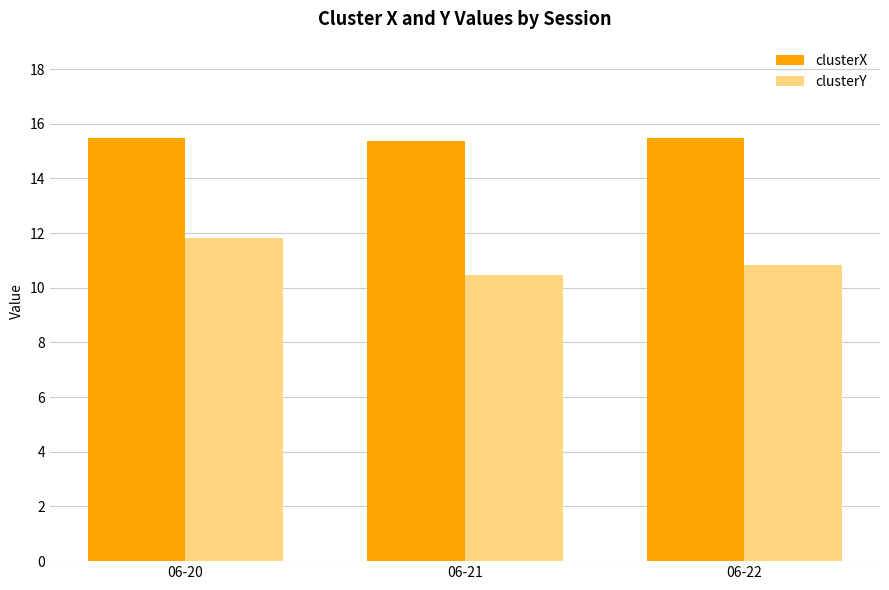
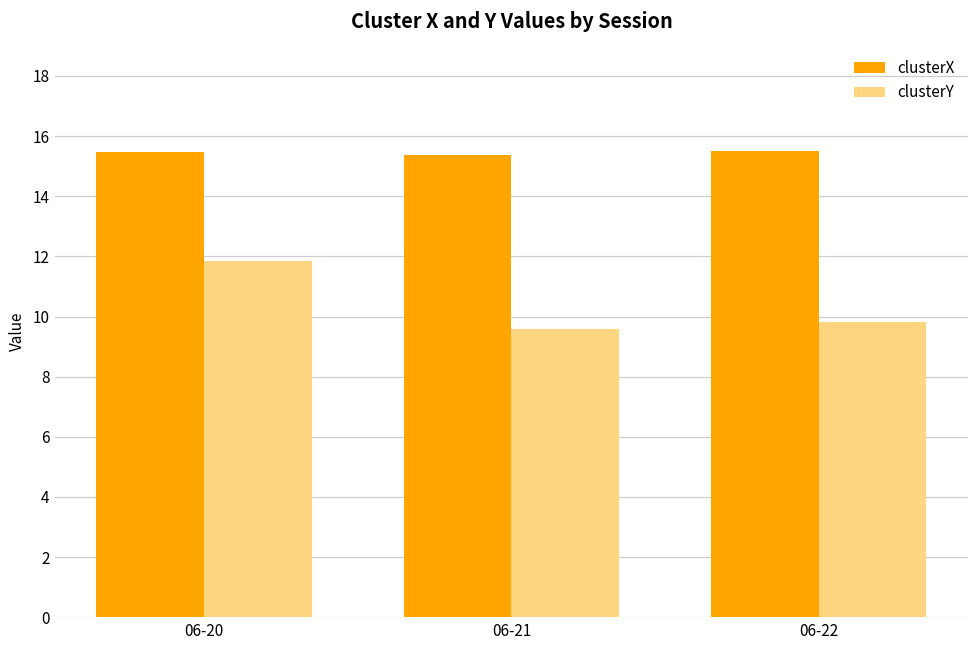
clusterY, 06-21: 10.5 -> 9.6
clusterY, 06-22: 10.8 -> 9.8
